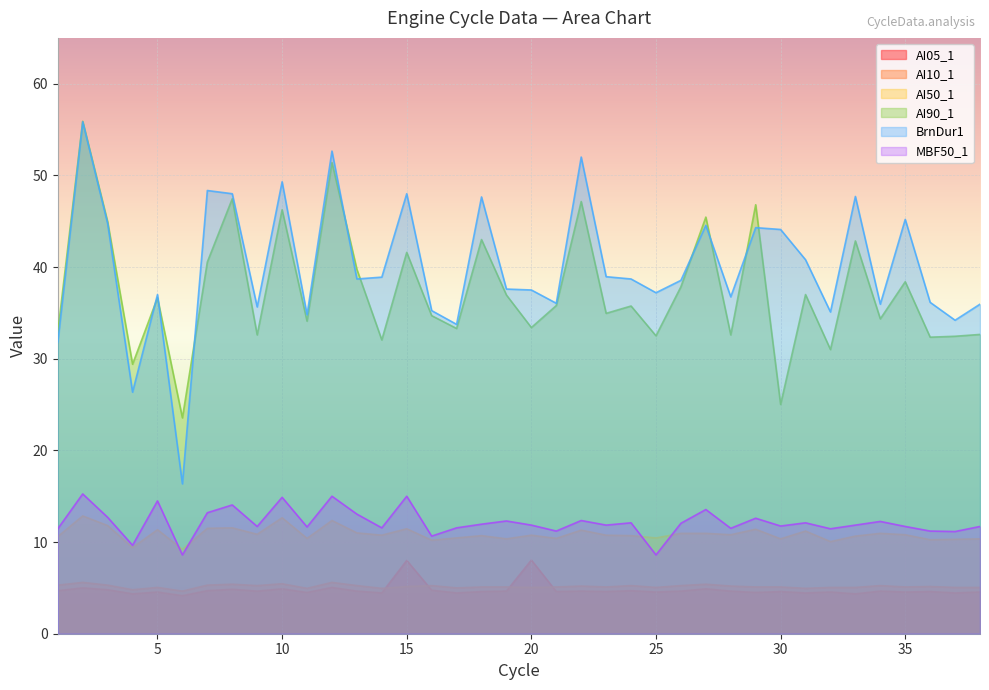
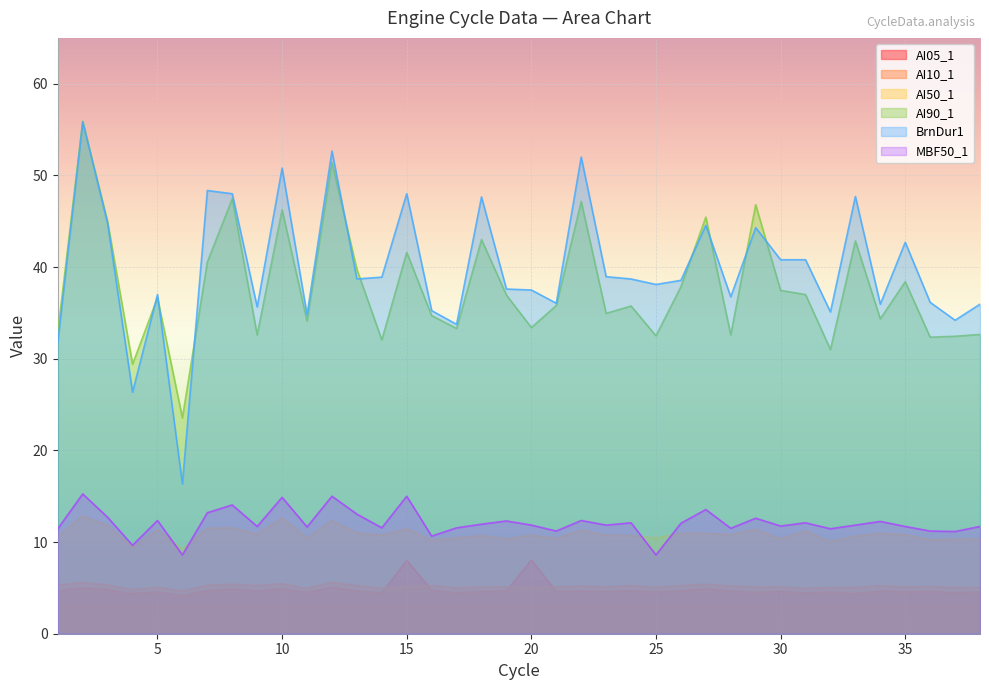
MBF50_1, 5: 14 -> 12
BrnDur1, 10: 49 -> 51
BrnDur1, 25: 37 -> 38
AI90_1, 30: 25 -> 37
BrnDur1, 30: 44 -> 41
BrnDur1, 35: 45 -> 43
